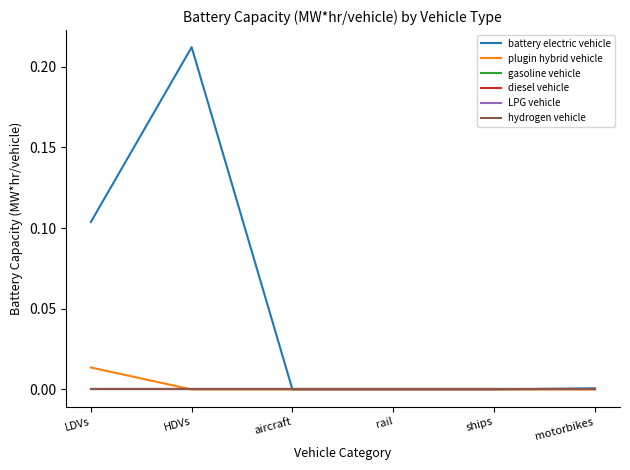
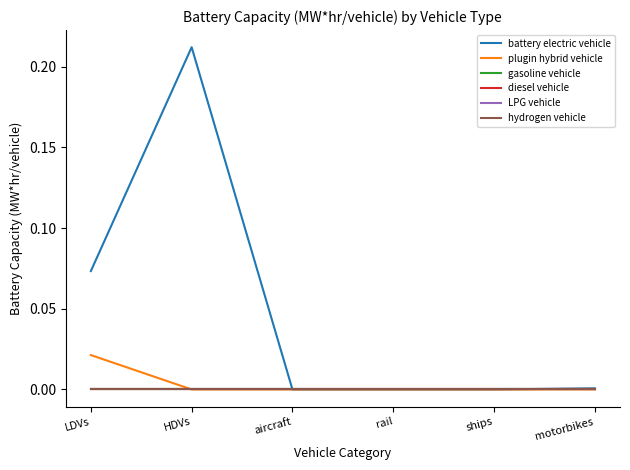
battery electric vehicle, LDVs: 0.104 -> 0.073
plugin hybrid vehicle, LDVs: 0.014 -> 0.021
